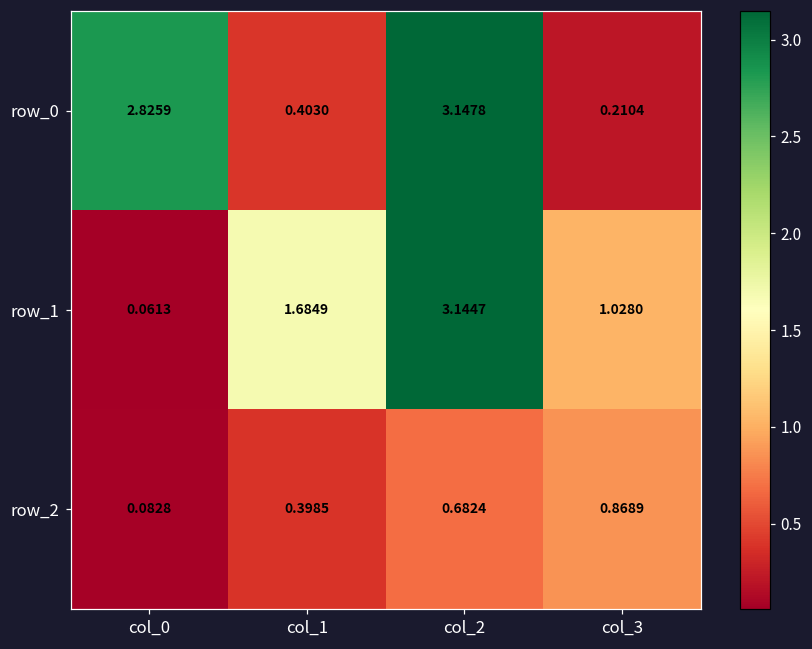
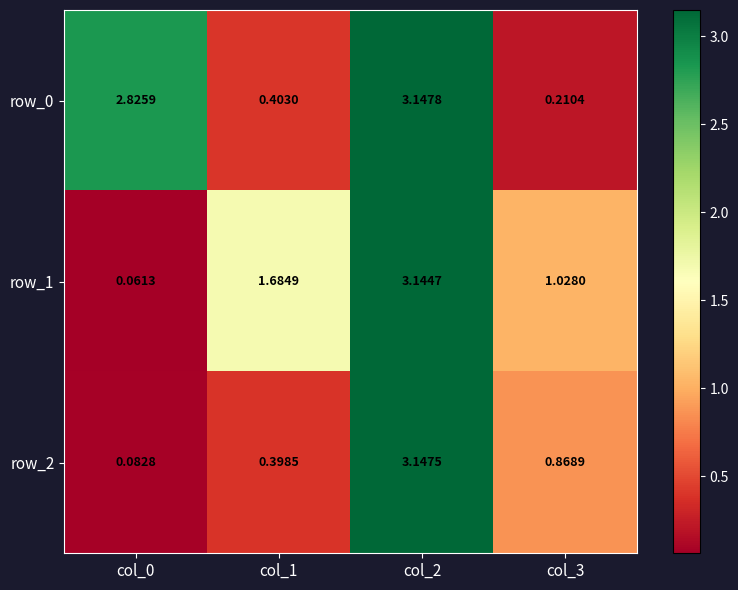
row_2, col_2: 0.6824 -> 3.1475
